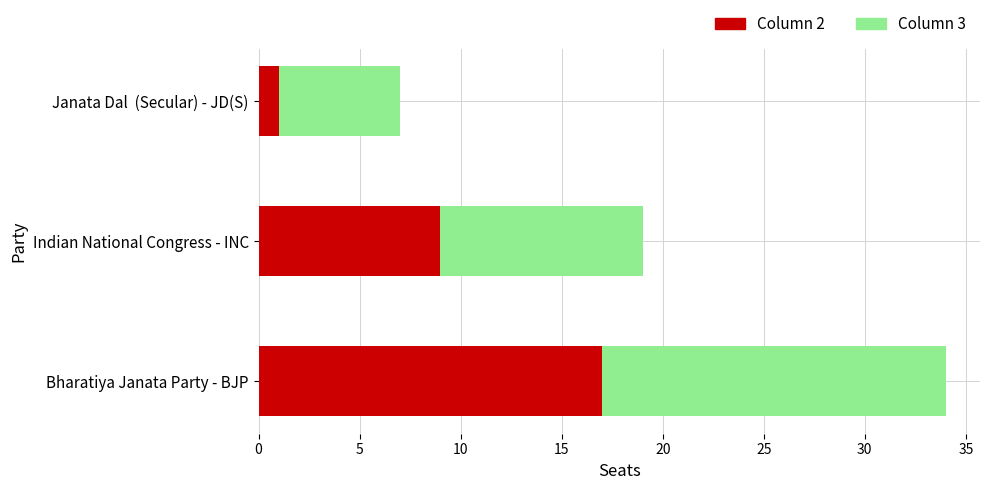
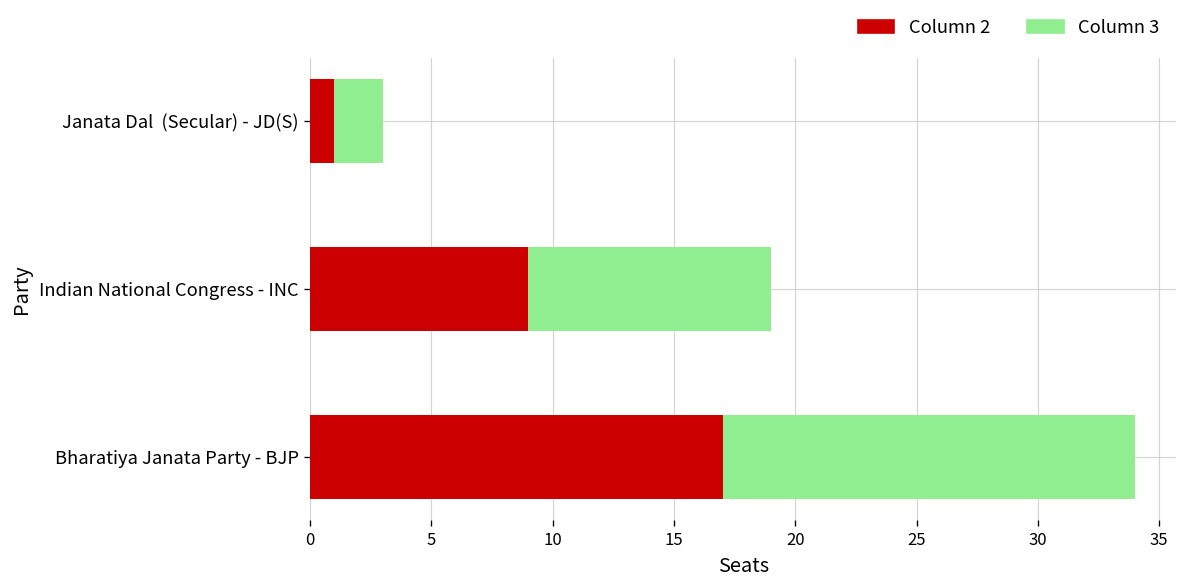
Column 3, Janata Dal (Secular) - JD(S): 6 -> 2
